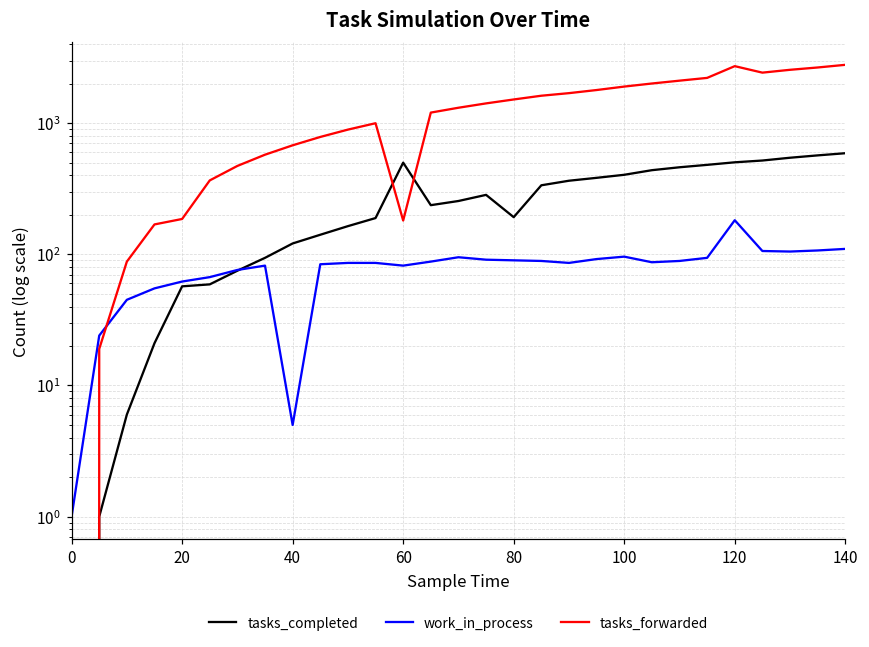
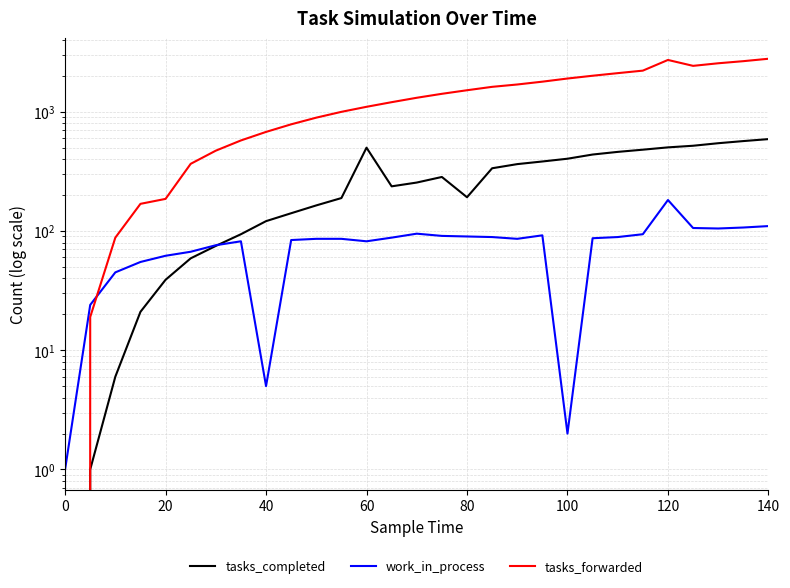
tasks_completed, 20: 60 -> 39
tasks_forwarded, 60: 180 -> 1100
work_in_process, 100: 100 -> 2
